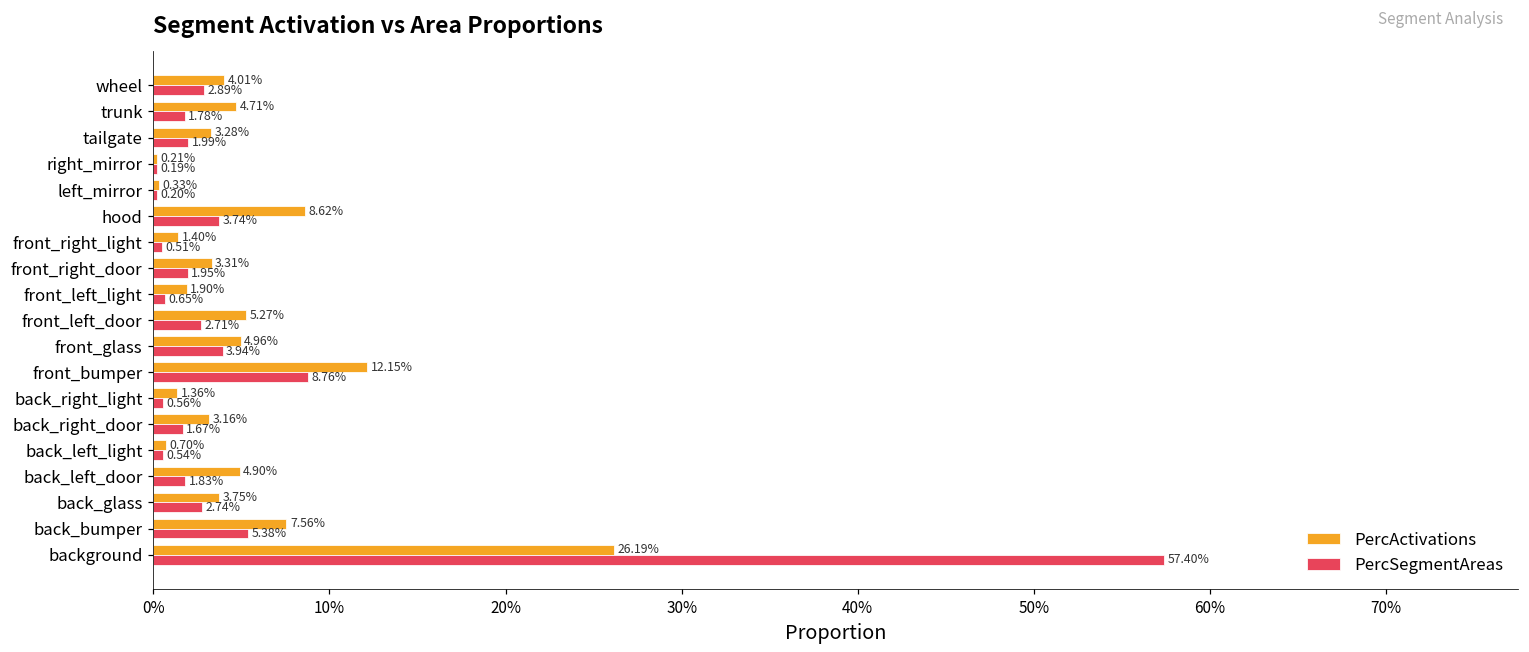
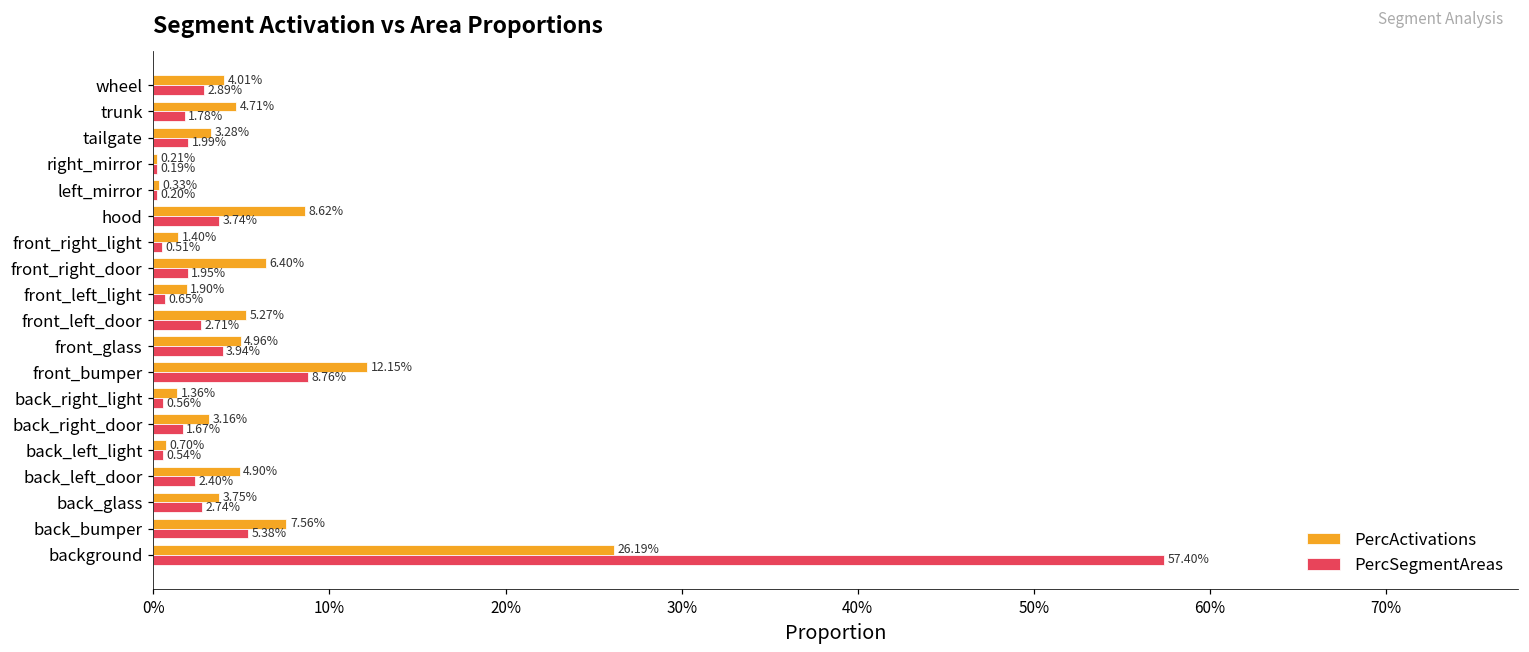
PercActivations, front_right_door: 3.31% -> 6.40%
PercSegmentAreas, back_left_door: 1.83% -> 2.40%
